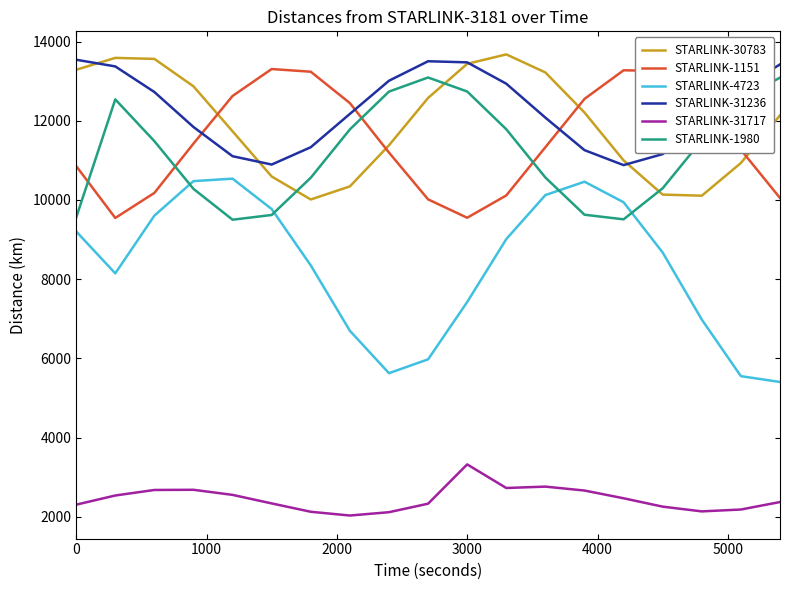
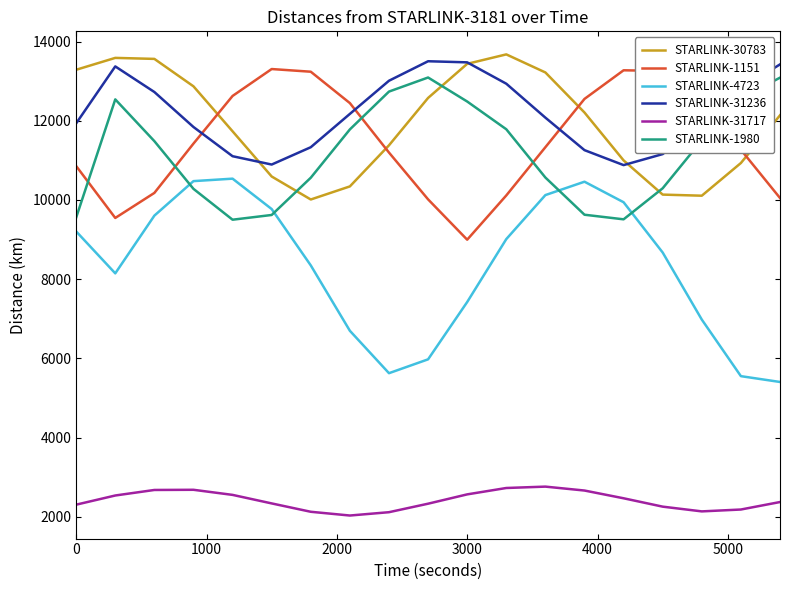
STARLINK-31236, 0: 13500 -> 11900
STARLINK-1151, 3000: 9600 -> 9000
STARLINK-31717, 3000: 3300 -> 2600
STARLINK-1980, 3000: 12700 -> 12500
